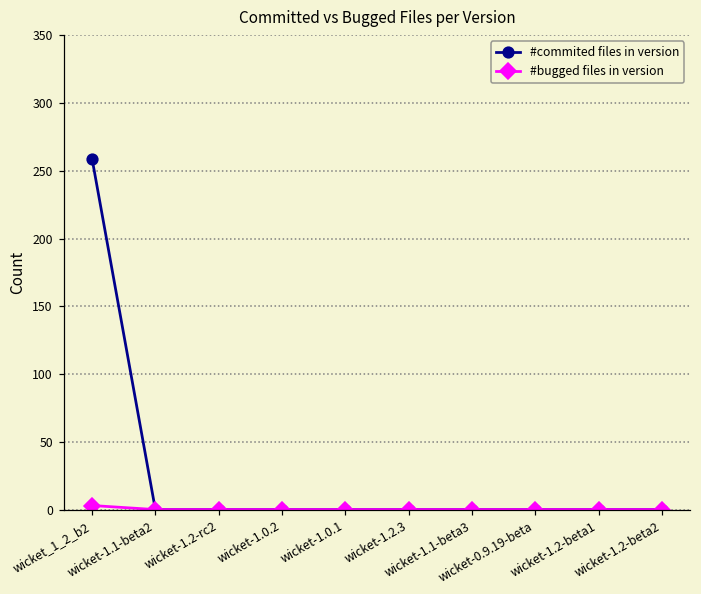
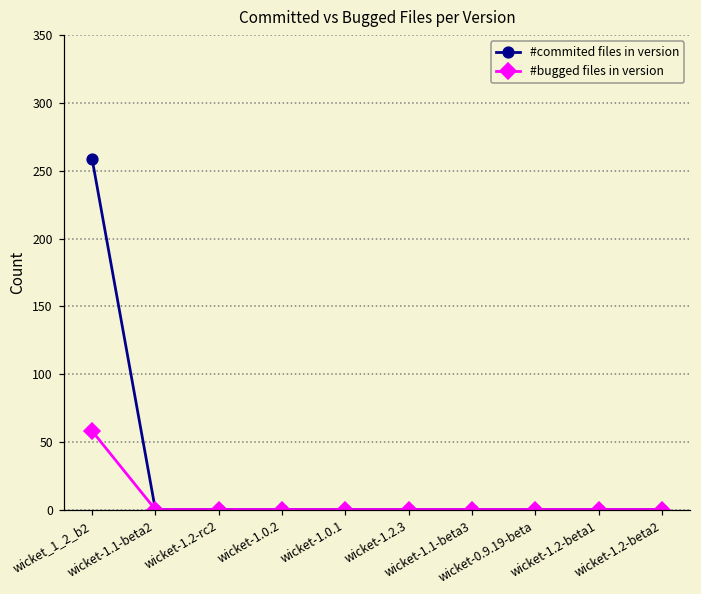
#bugged files in version, wicket_1_2_b2: 3 -> 58
